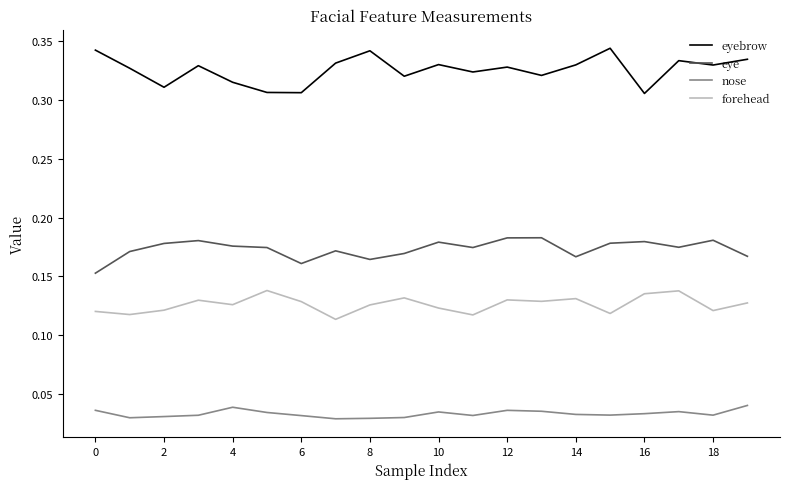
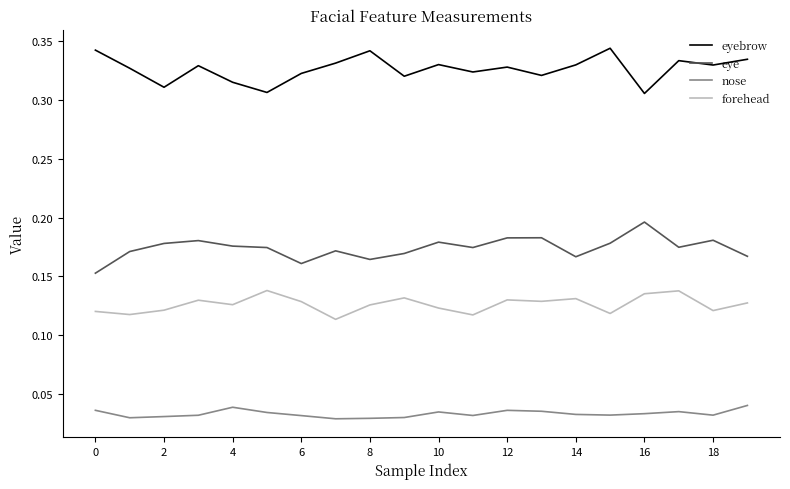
eyebrow, 6: 0.306 -> 0.323
eye, 16: 0.180 -> 0.196
